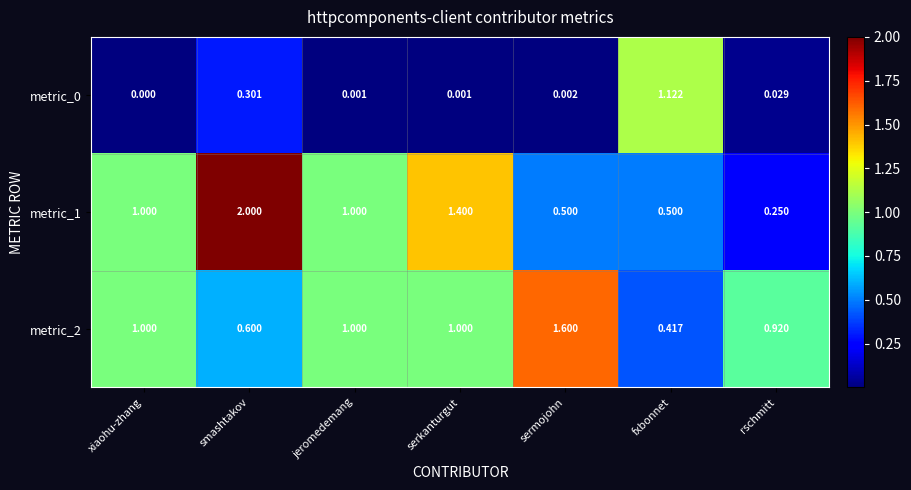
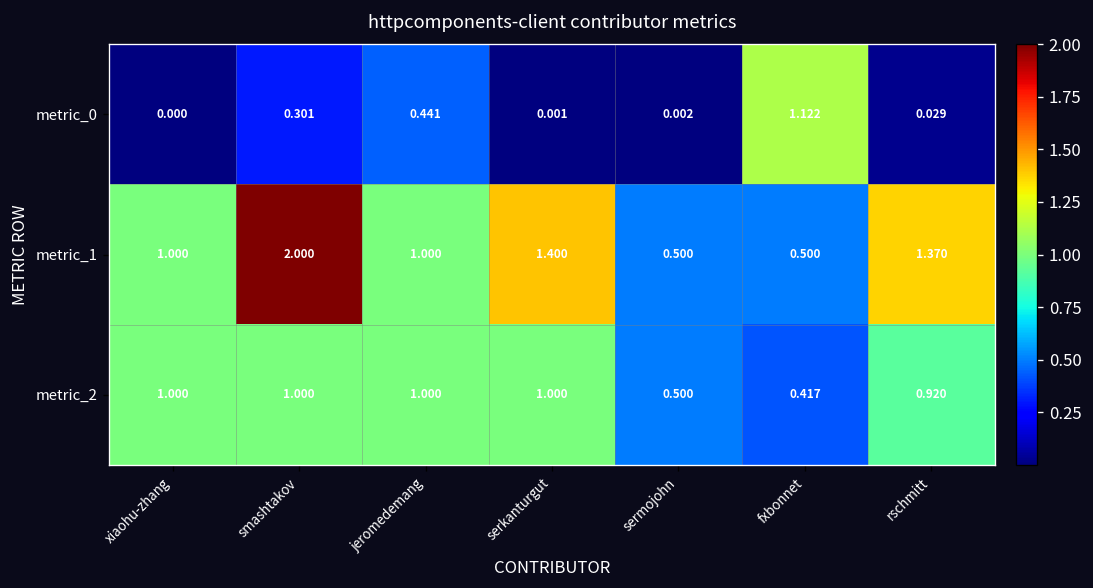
metric_0, jeromedemang: 0.001 -> 0.441
metric_1, rschmitt: 0.250 -> 1.370
metric_2, smashtakov: 0.600 -> 1.000
metric_2, sermojohn: 1.600 -> 0.500
